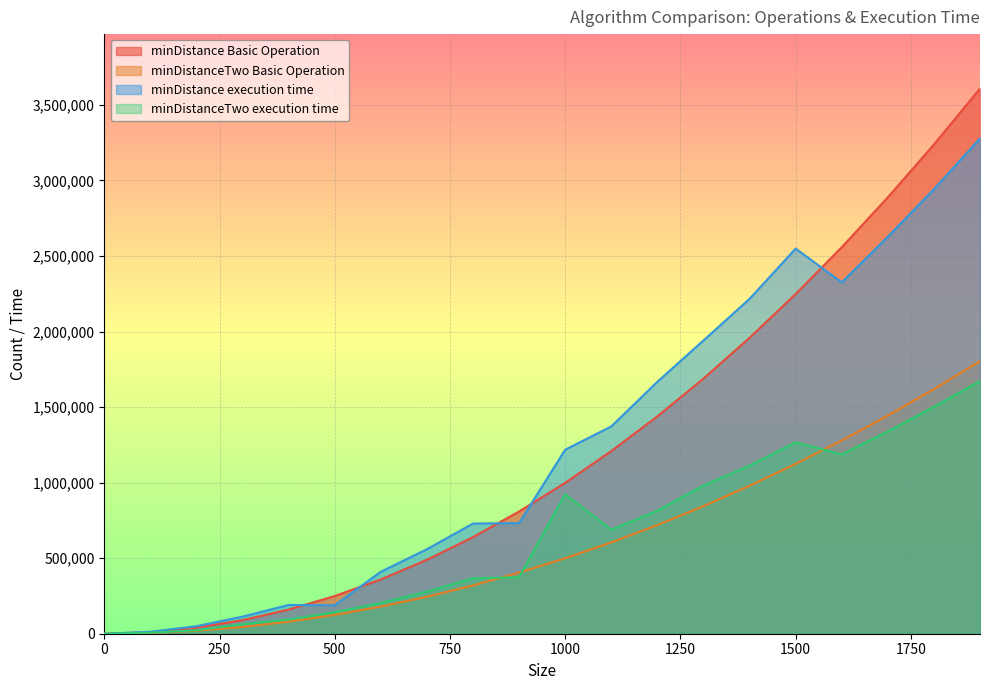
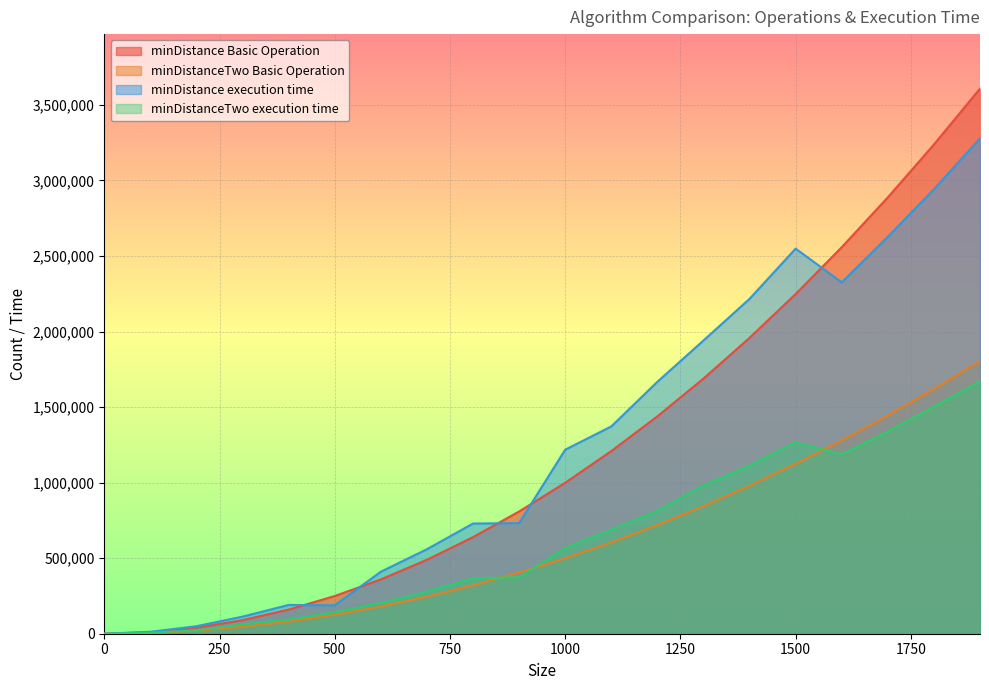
minDistanceTwo execution time, 1000: 920,000 -> 570,000
